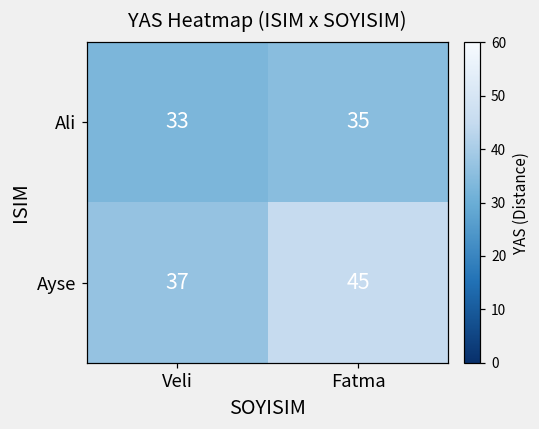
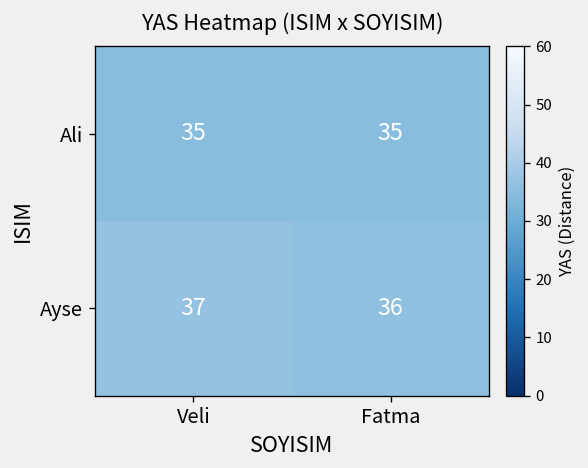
Ali, Veli: 33 -> 35
Ayse, Fatma: 45 -> 36
